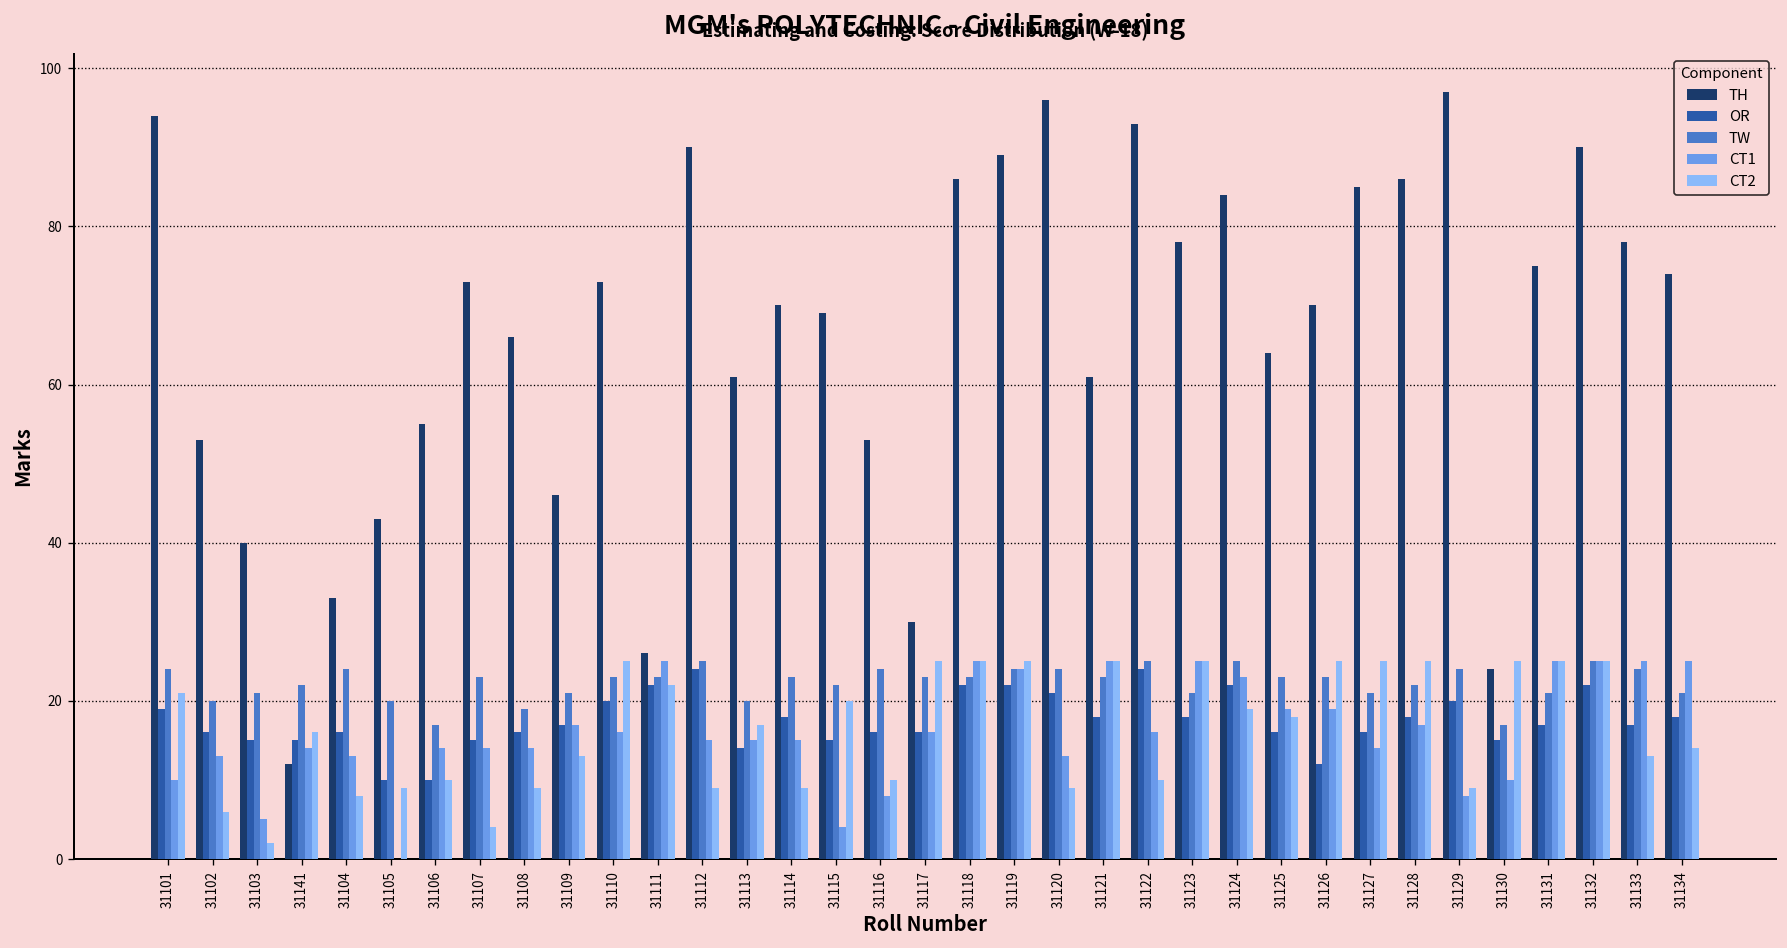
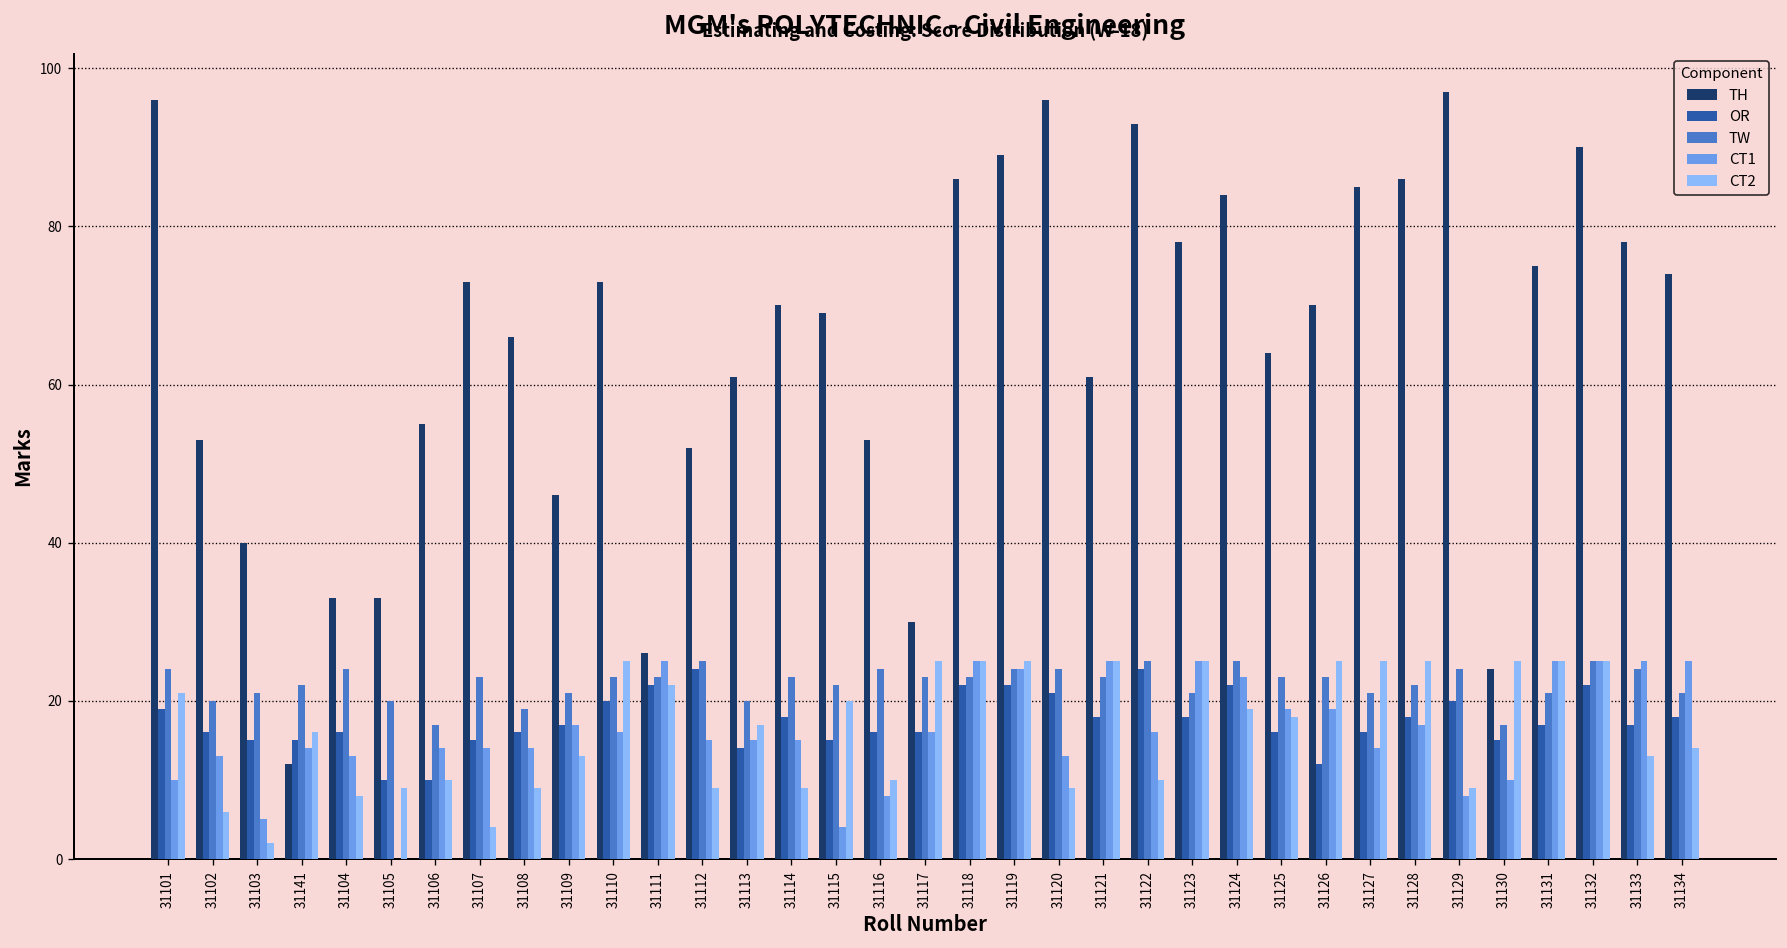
TH, 31101: 94 -> 96
TH, 31105: 43 -> 33
TH, 31112: 90 -> 52
